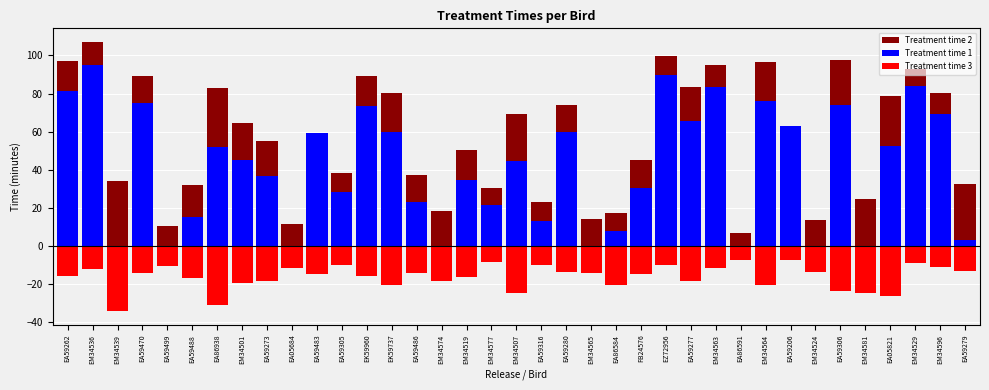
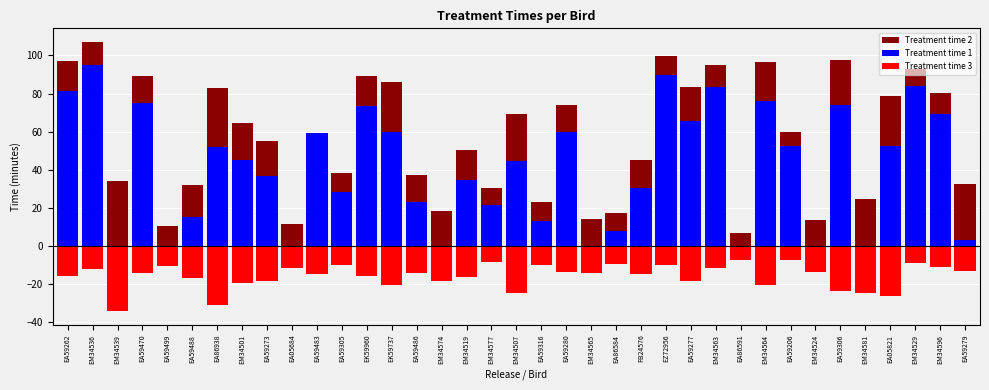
Treatment time 2, EK59737: 81 -> 86
Treatment time 3, EA86584: -21 -> -10
Treatment time 1, EA59206: 63 -> 53
